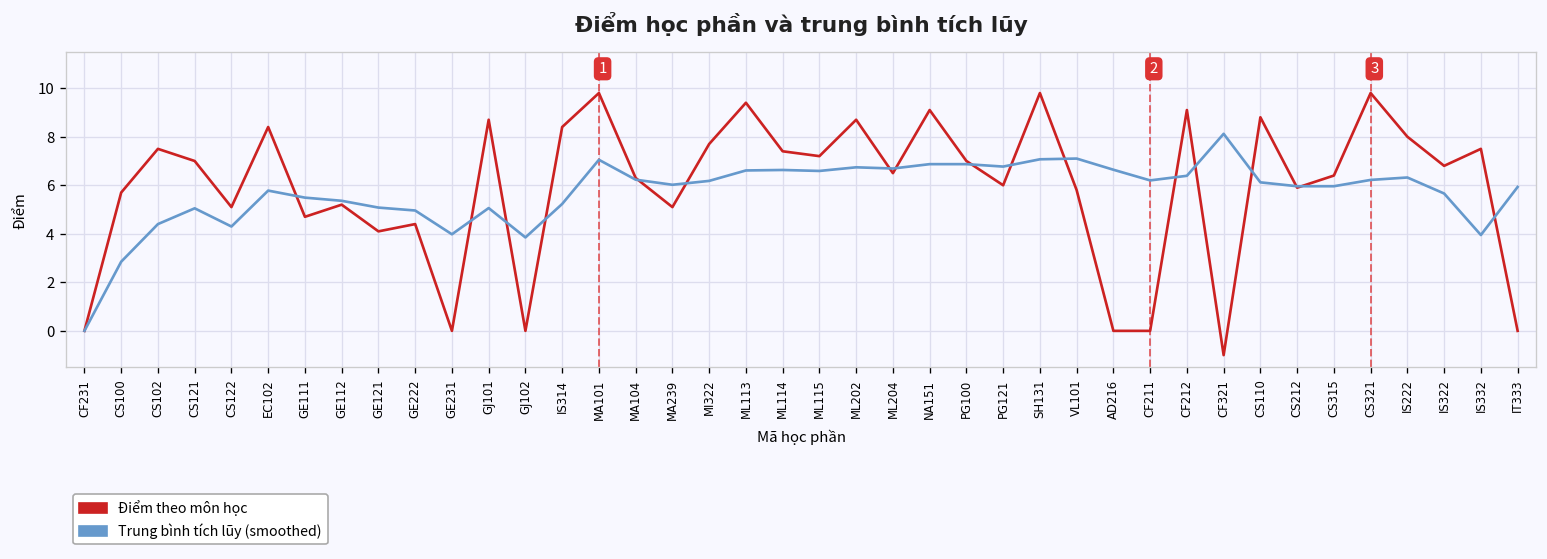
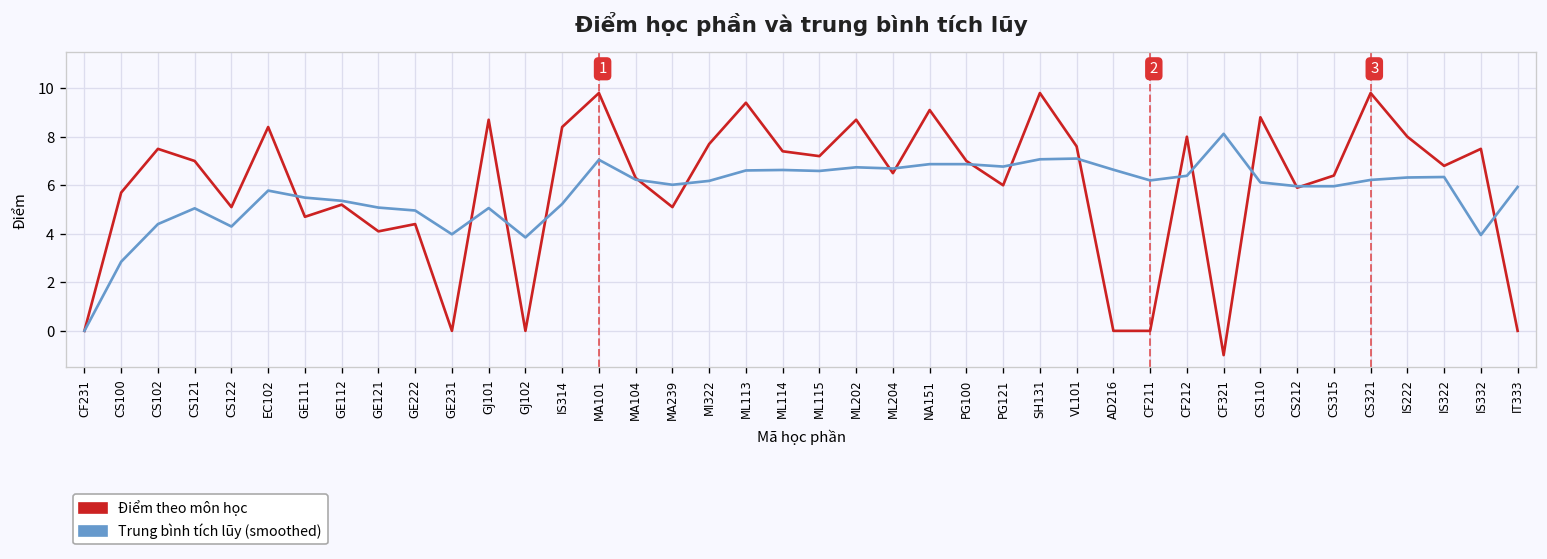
Điểm theo môn học, VL101: 5.8 -> 7.6
Điểm theo môn học, CF212: 9.1 -> 8.0
Trung bình tích lũy (smoothed), IS322: 5.7 -> 6.3
